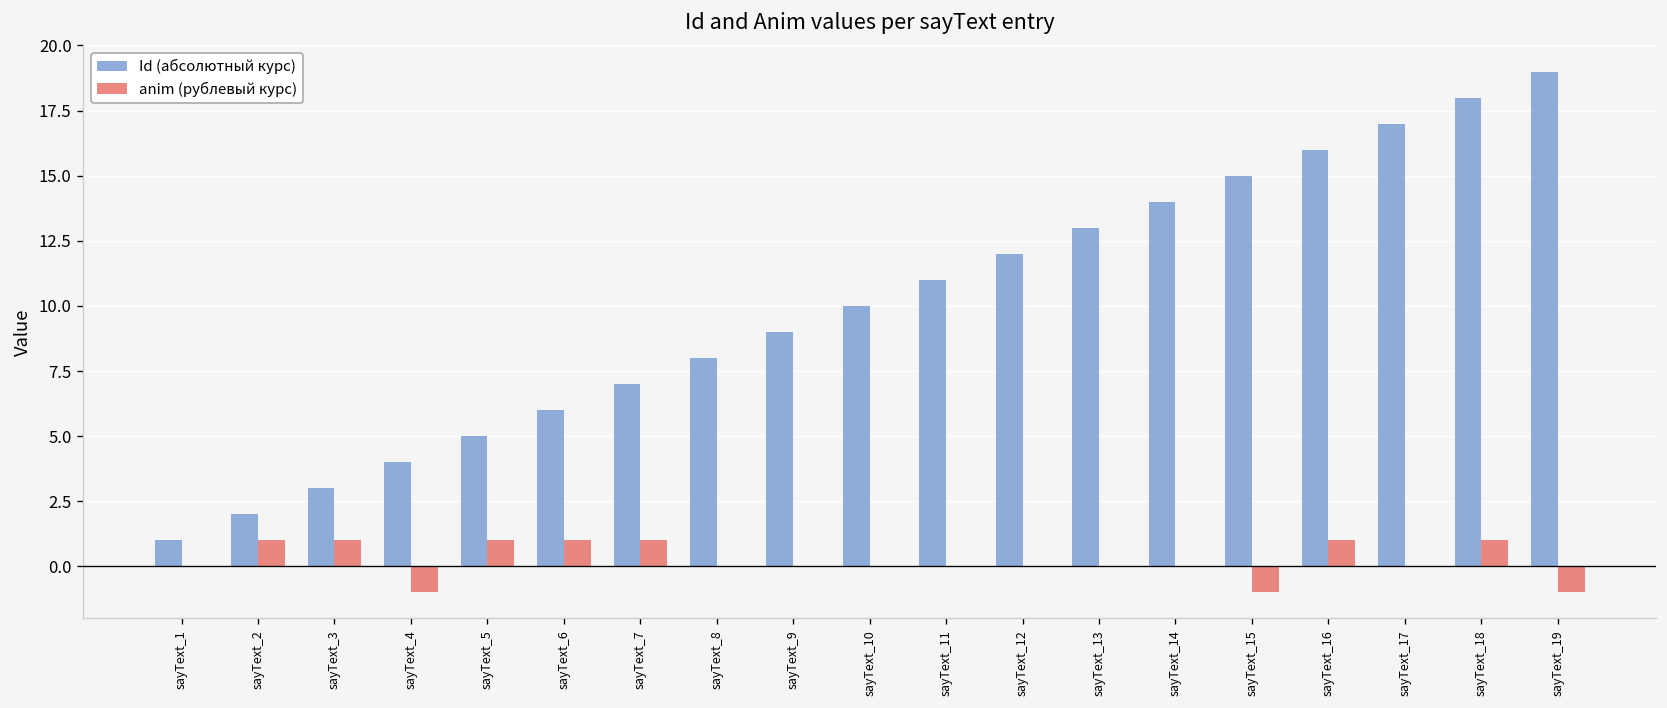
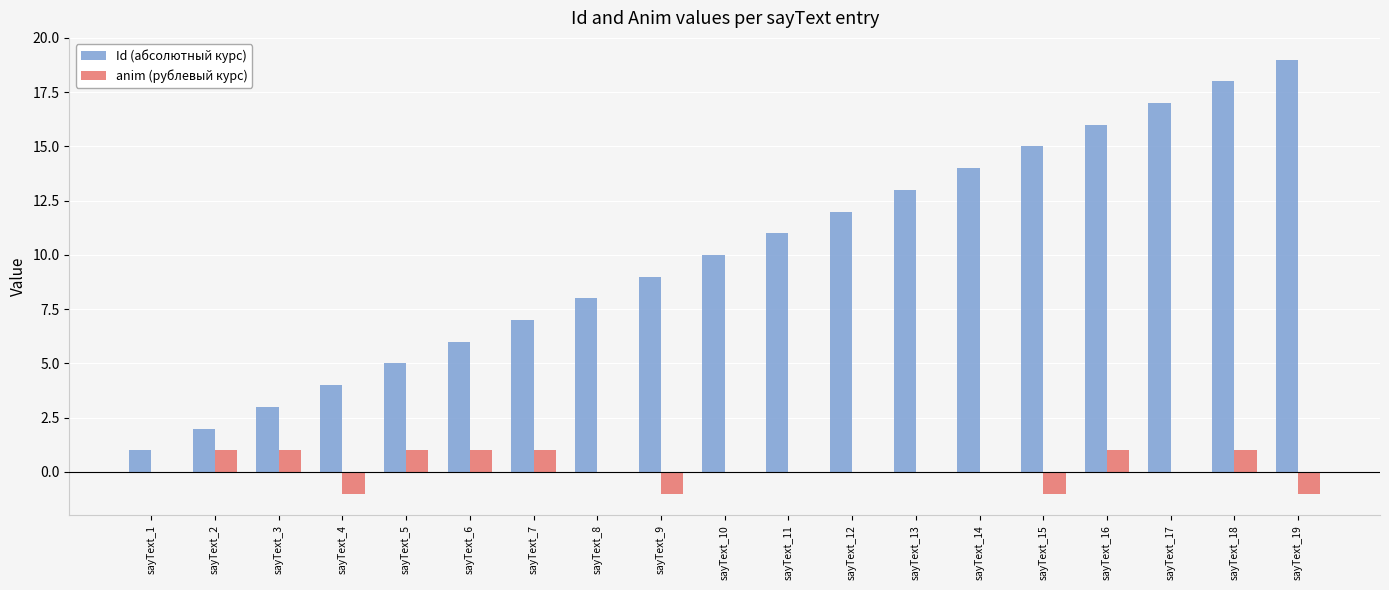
anim (рублевый курс), sayText_9: 0.0 -> -1.0
